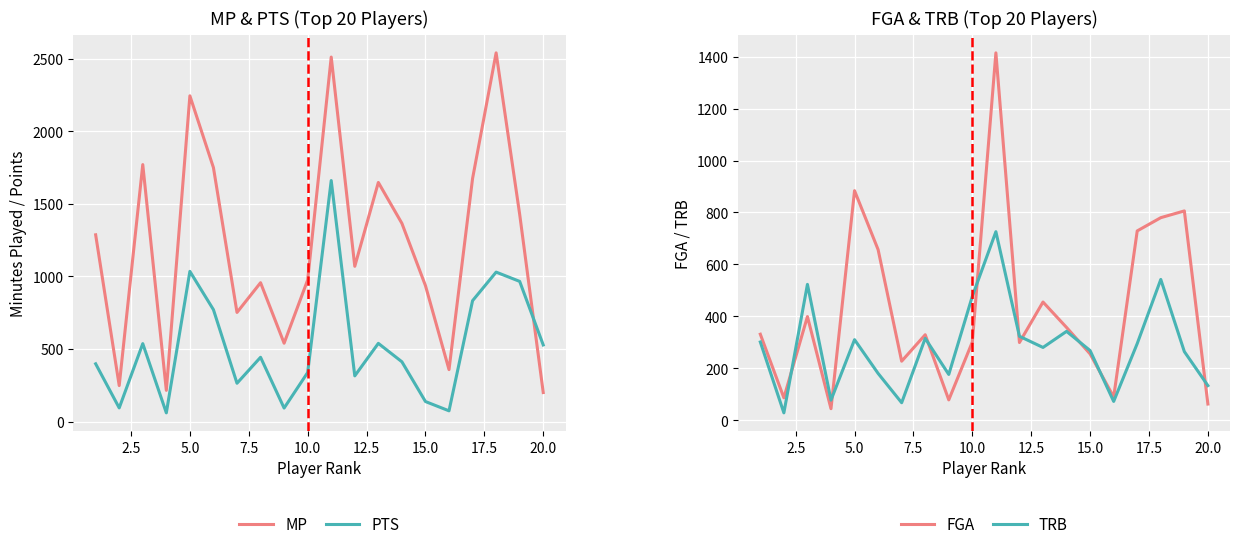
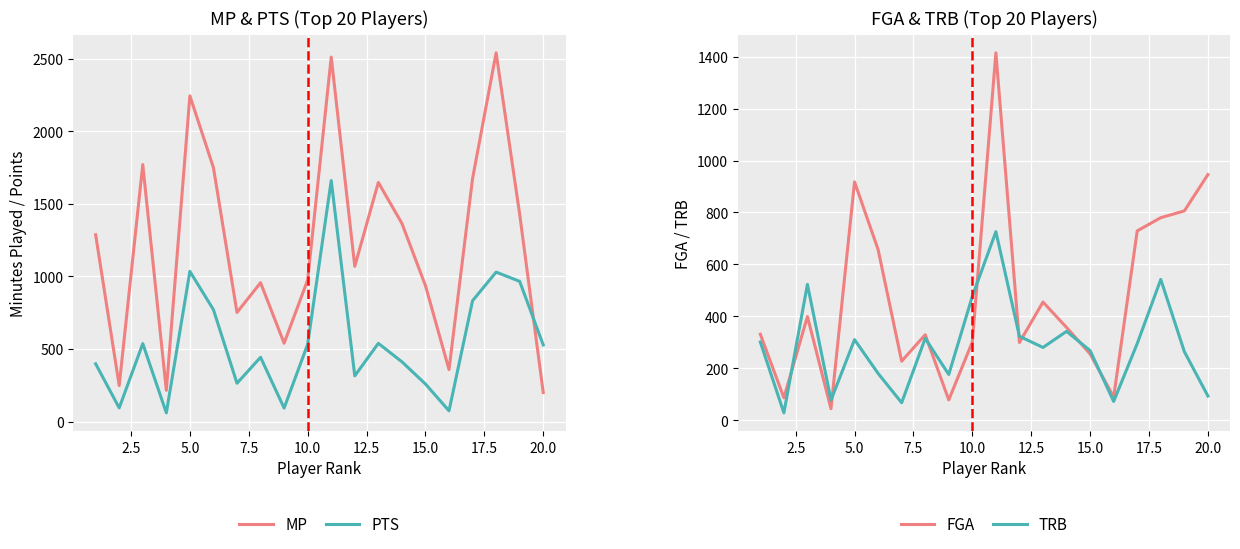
MP & PTS (Top 20 Players), PTS, 10.0: 340 -> 530
MP & PTS (Top 20 Players), PTS, 15.0: 140 -> 260
FGA & TRB (Top 20 Players), FGA, 5.0: 880 -> 920
FGA & TRB (Top 20 Players), FGA, 20.0: 60 -> 950
FGA & TRB (Top 20 Players), TRB, 20.0: 130 -> 90
